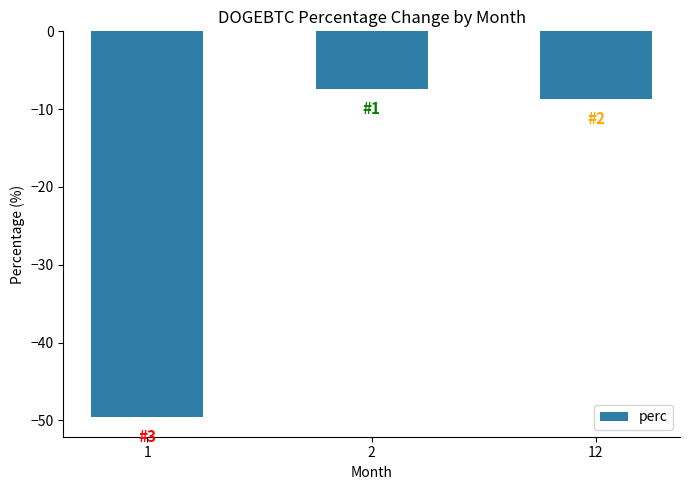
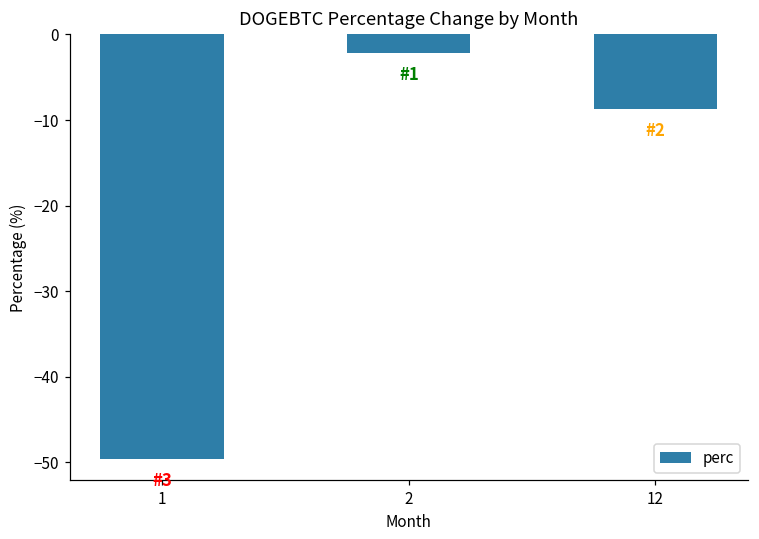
2: -7 -> -2
